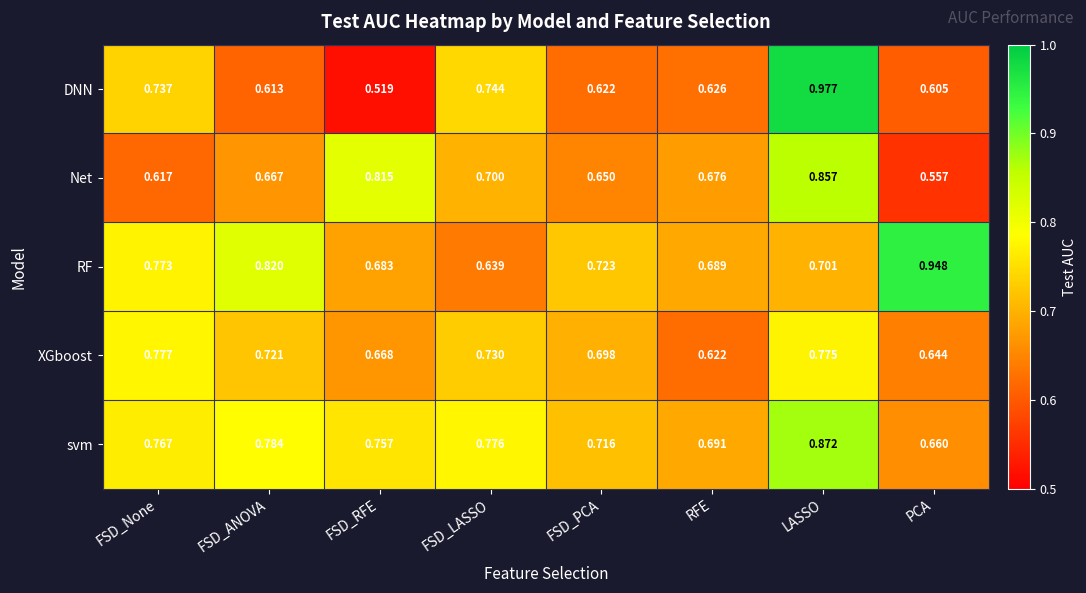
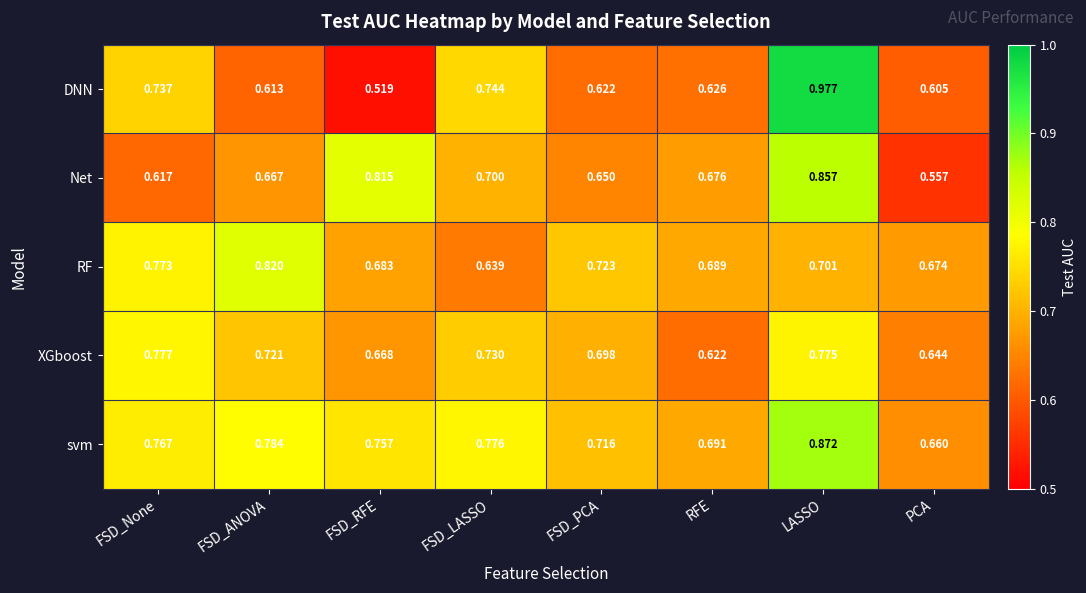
RF, PCA: 0.948 -> 0.674
